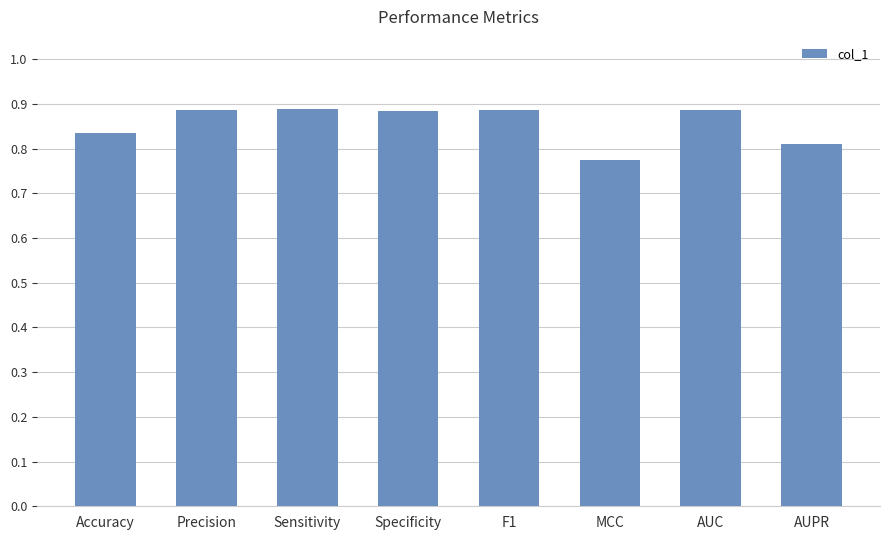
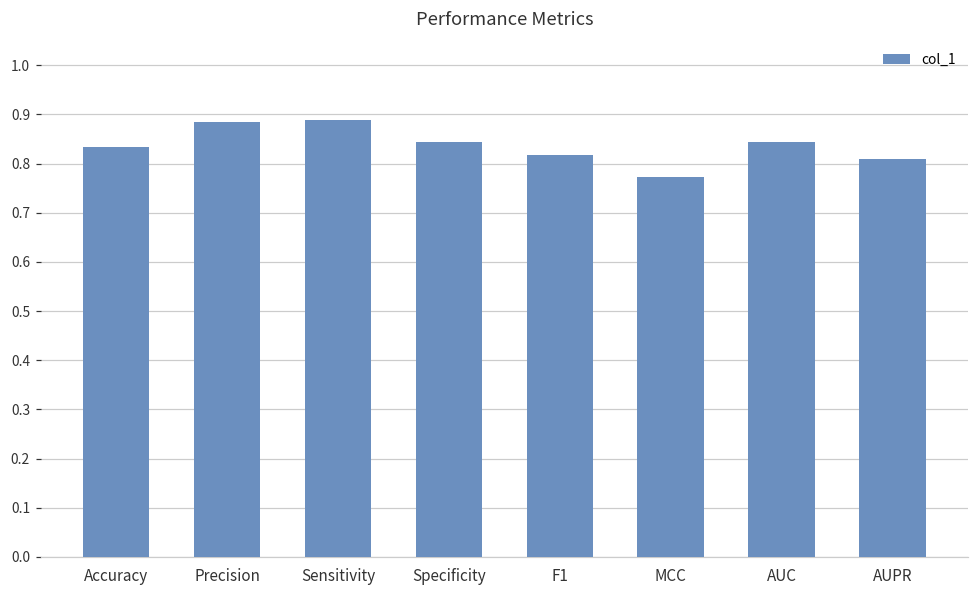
Specificity: 0.89 -> 0.84
F1: 0.89 -> 0.82
AUC: 0.89 -> 0.84
